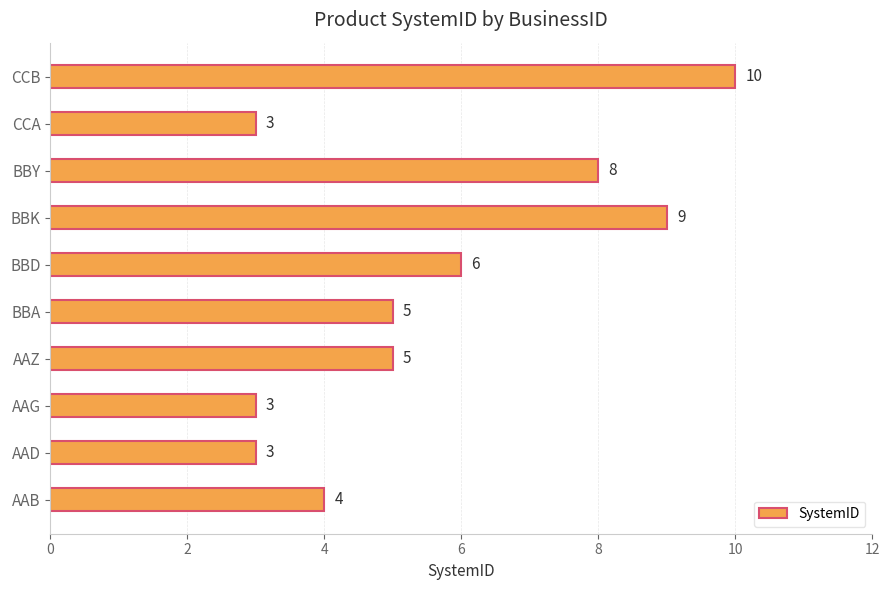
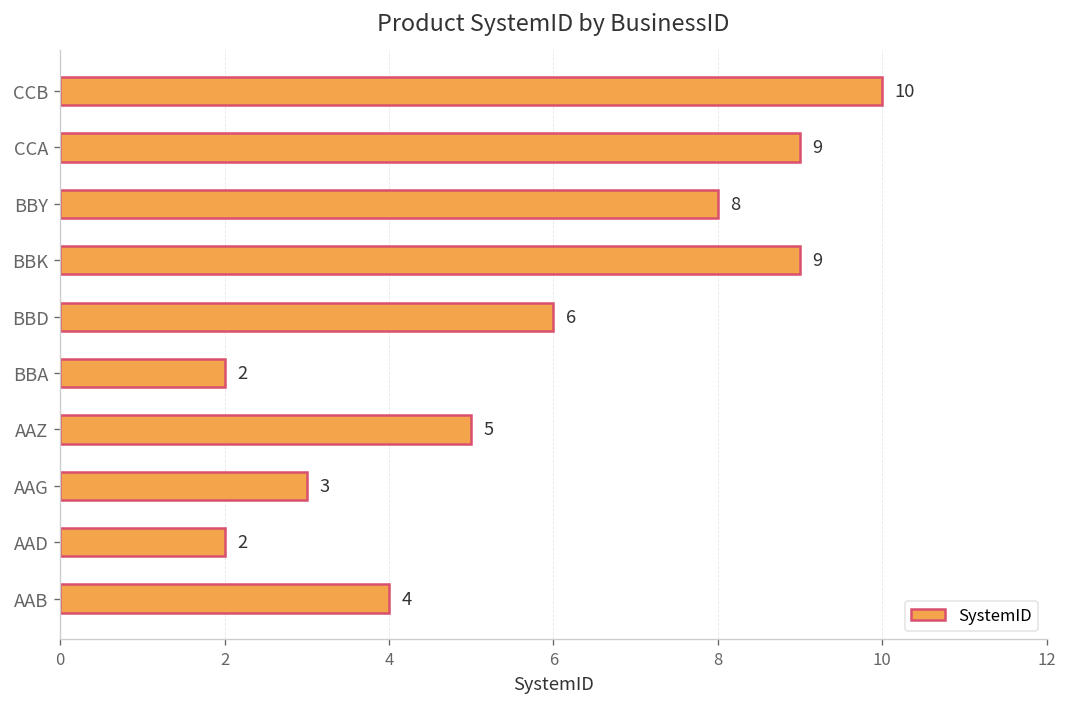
CCA: 3 -> 9
BBA: 5 -> 2
AAD: 3 -> 2
